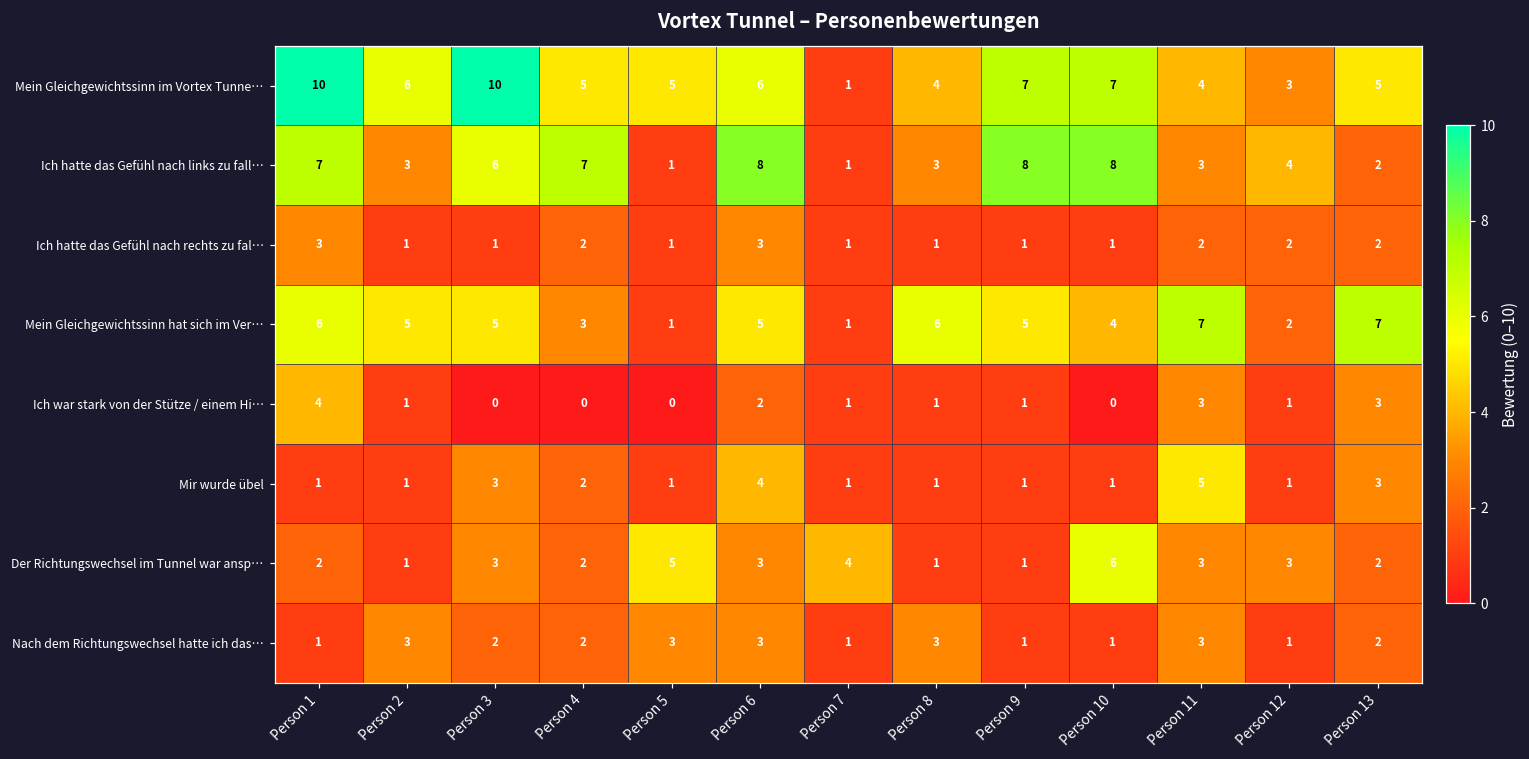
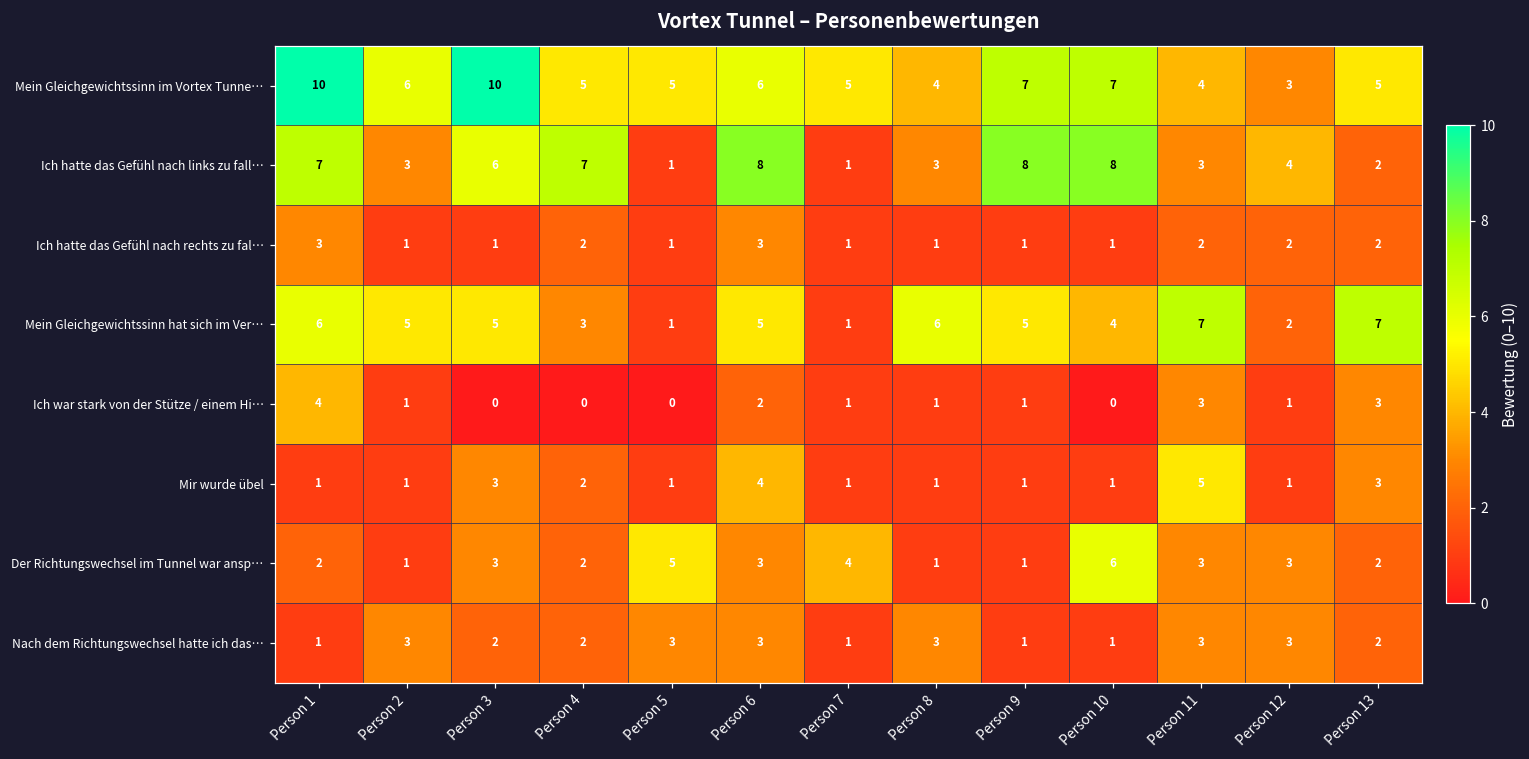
Mein Gleichgewichtssinn im Vortex Tunne…, Person 7: 1 -> 5
Nach dem Richtungswechsel hatte ich das…, Person 12: 1 -> 3
